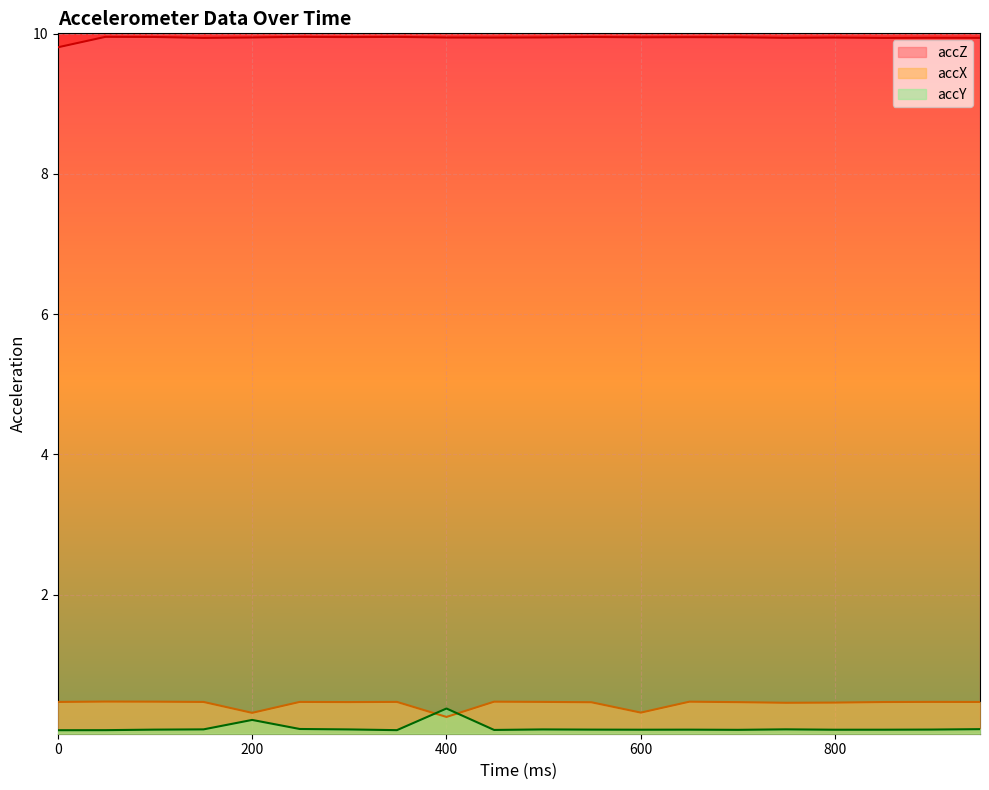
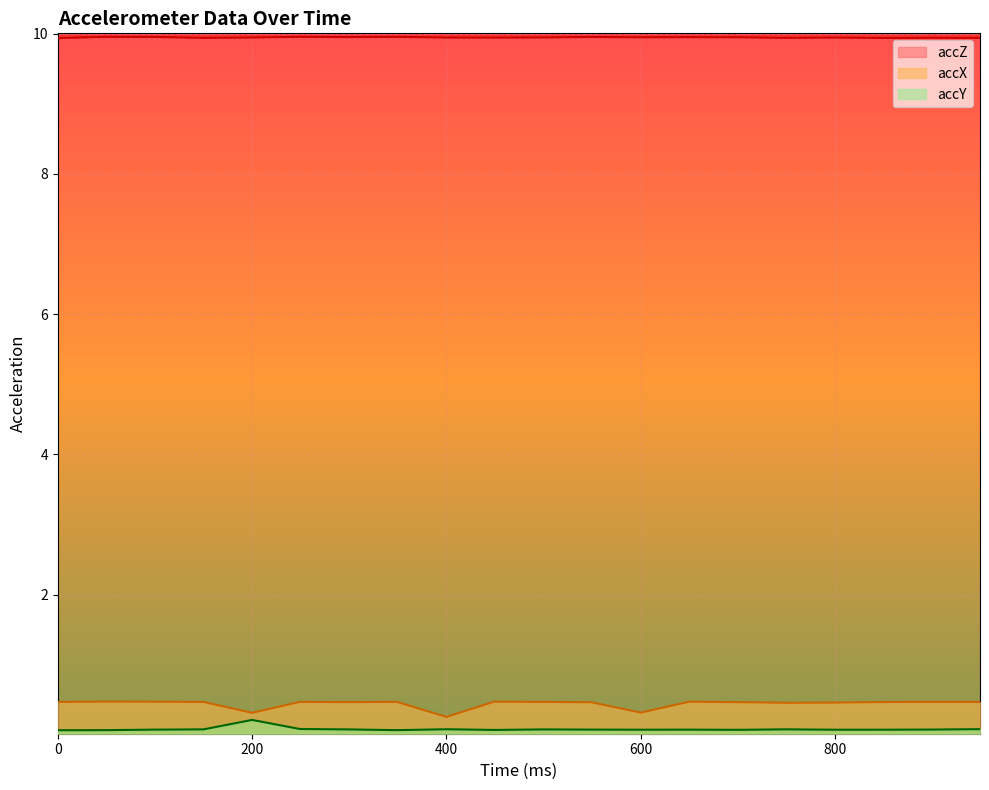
accZ, 0: 9.8 -> 9.9
accY, 400: 0.4 -> 0.1
